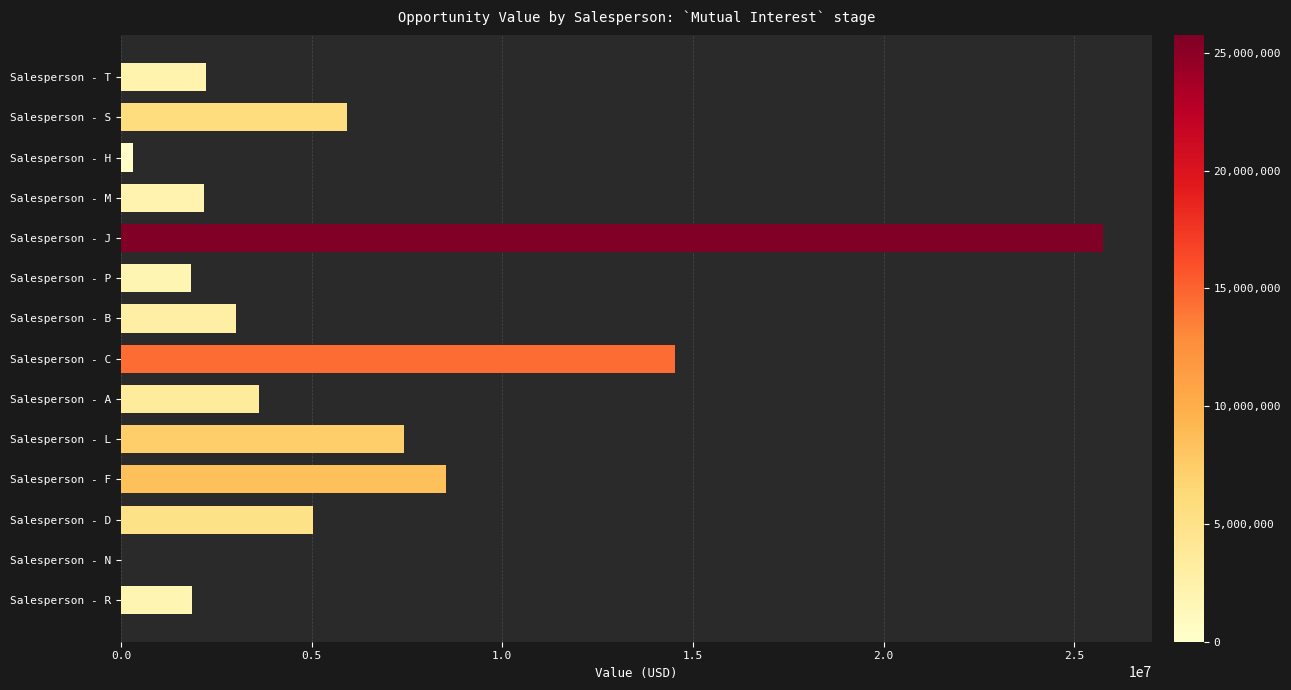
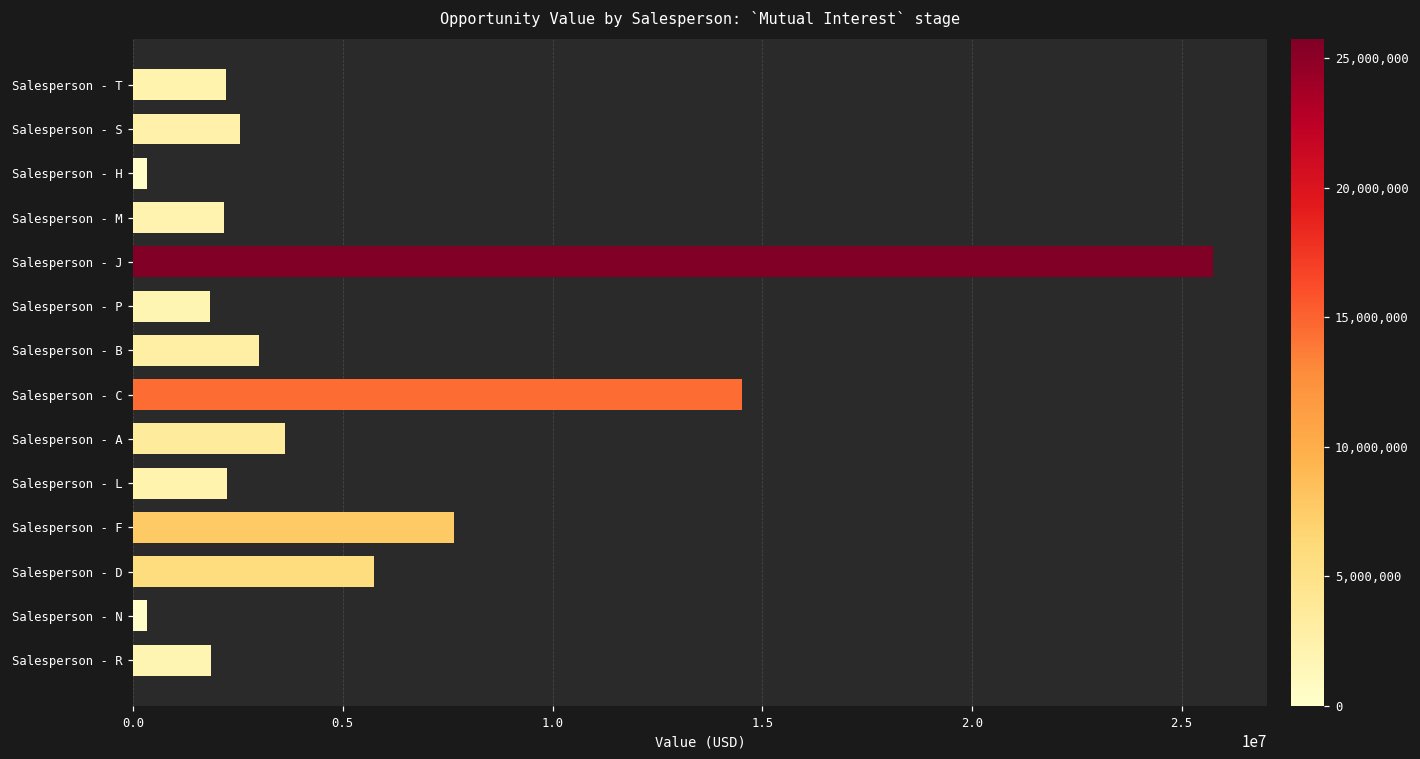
Salesperson - S: 5900000 -> 2600000
Salesperson - L: 7400000 -> 2200000
Salesperson - F: 8500000 -> 7700000
Salesperson - D: 5000000 -> 5700000
Salesperson - N: 0 -> 300000
